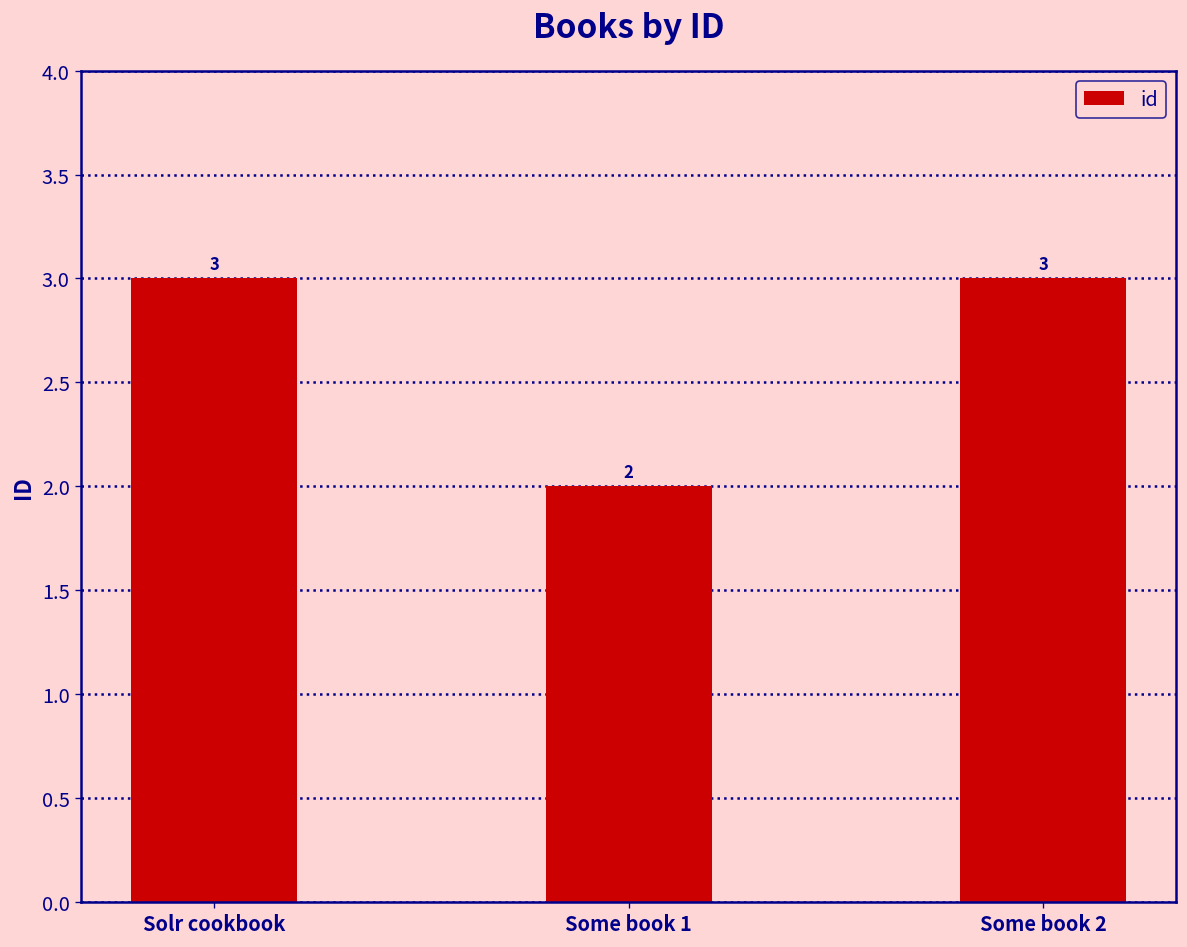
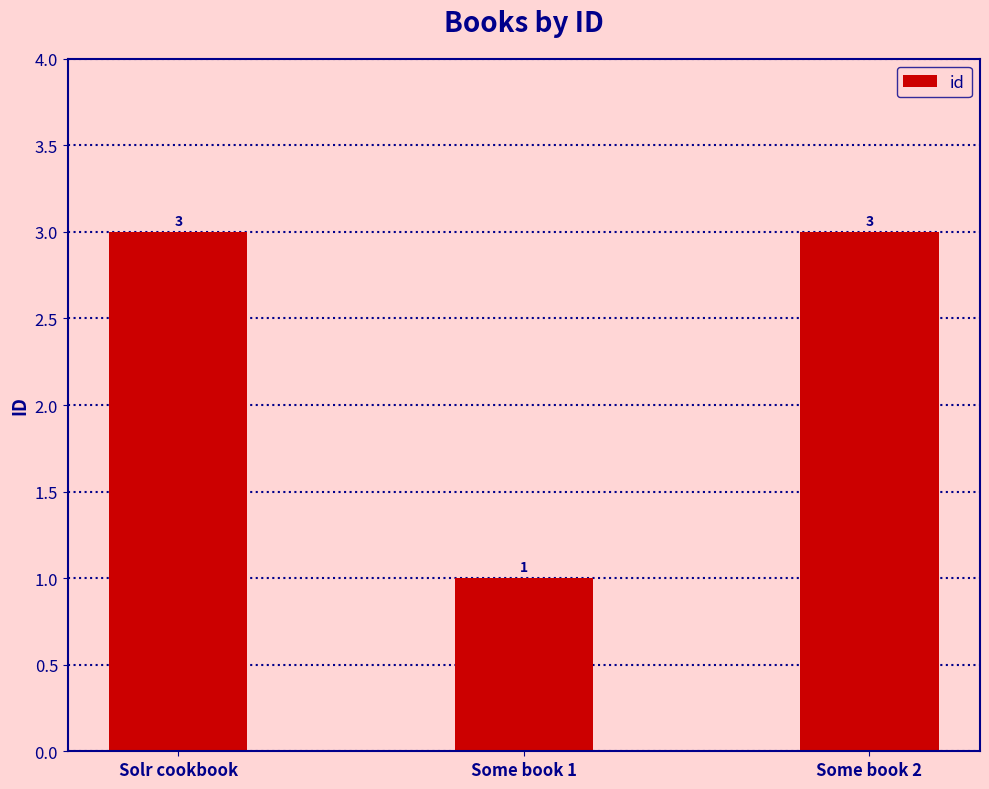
Some book 1: 2 -> 1
